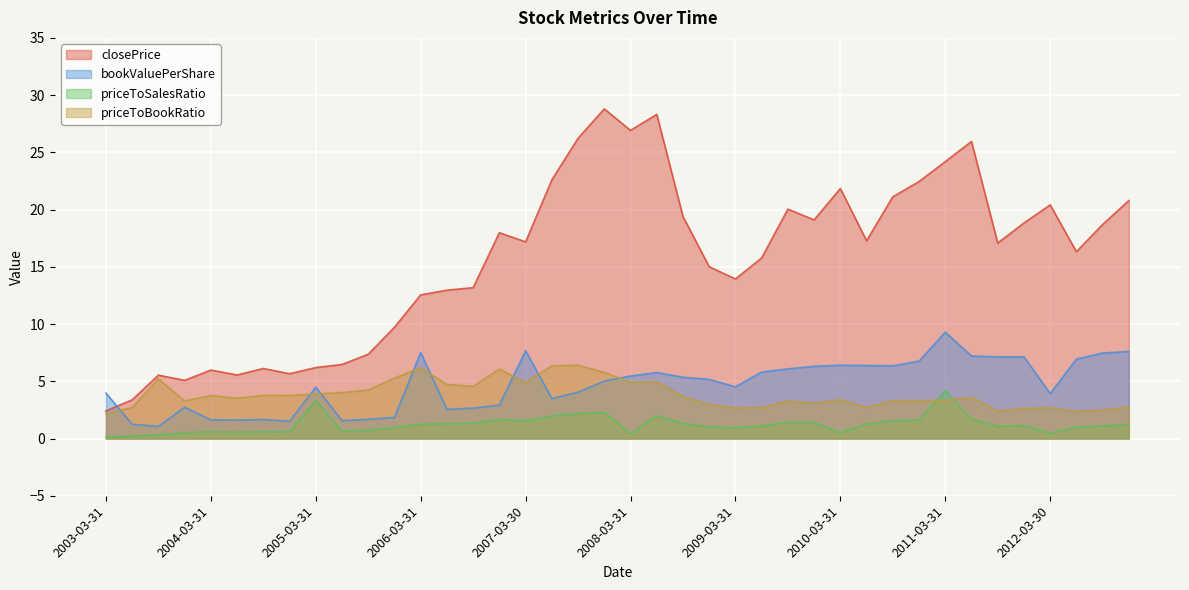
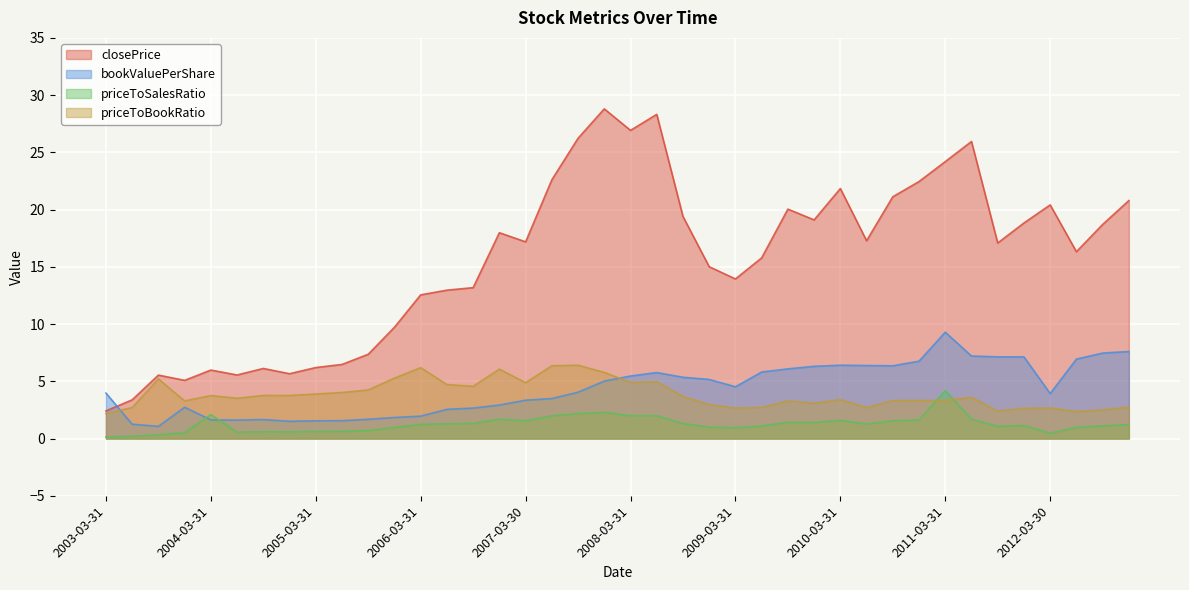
priceToSalesRatio, 2004-03-31: 0.6 -> 2.1
bookValuePerShare, 2005-03-31: 4.5 -> 1.5
priceToSalesRatio, 2005-03-31: 3.3 -> 0.6
bookValuePerShare, 2006-03-31: 7.5 -> 2.0
bookValuePerShare, 2007-03-30: 7.7 -> 3.3
priceToSalesRatio, 2008-03-31: 0.4 -> 2.0
priceToSalesRatio, 2010-03-31: 0.5 -> 1.6
